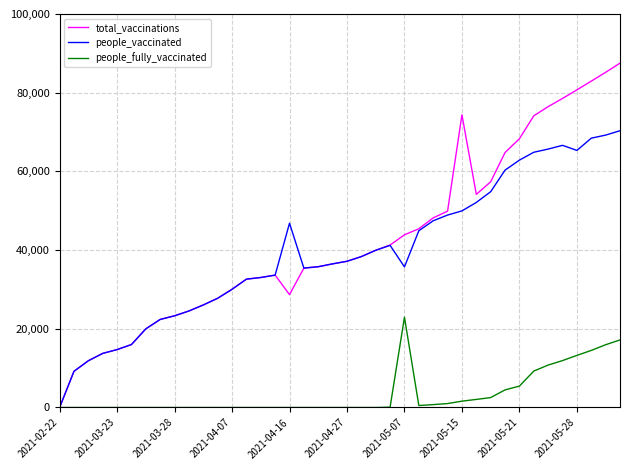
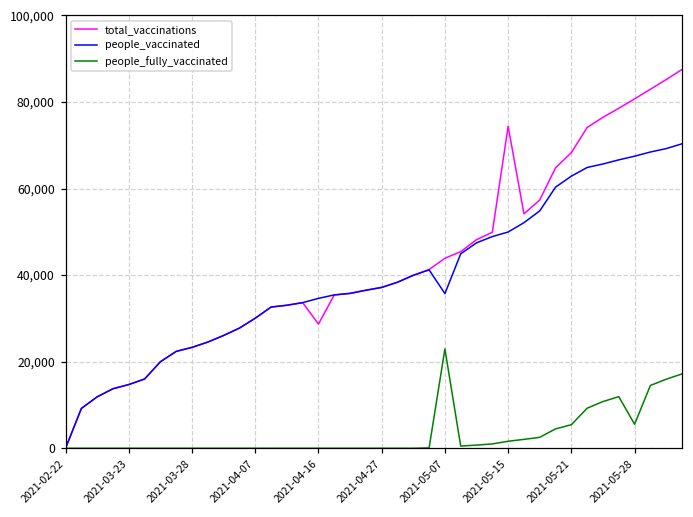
people_vaccinated, 2021-04-16: 47,000 -> 35,000
people_vaccinated, 2021-05-28: 65,000 -> 67,000
people_fully_vaccinated, 2021-05-28: 13,000 -> 6,000
